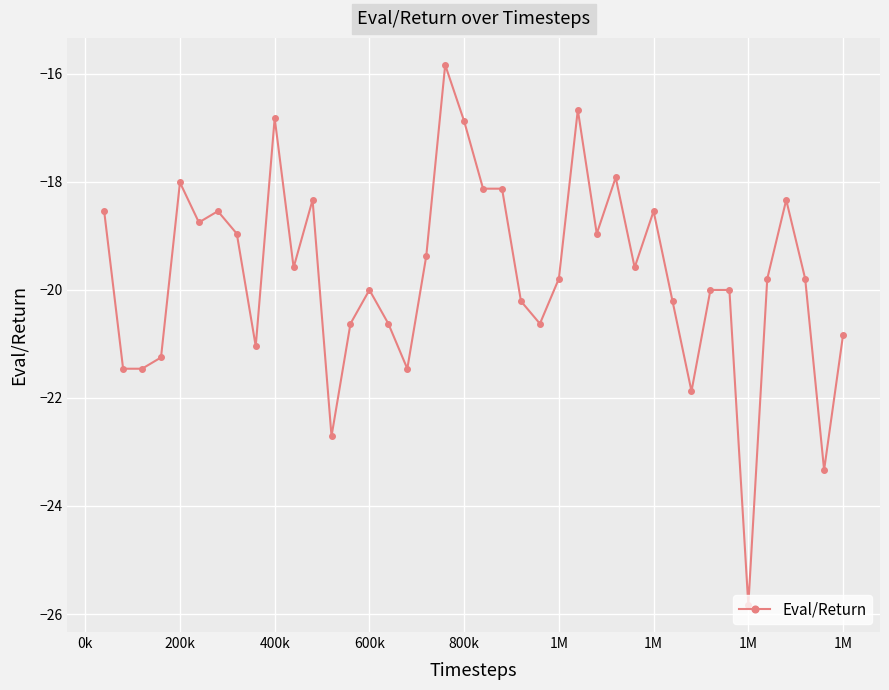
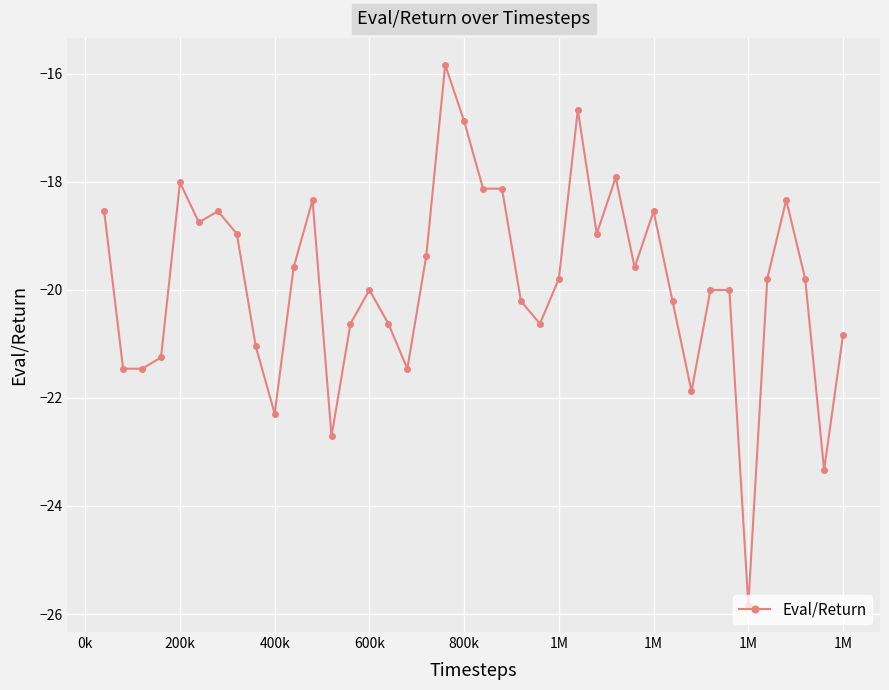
400k: -16.8 -> -22.3
